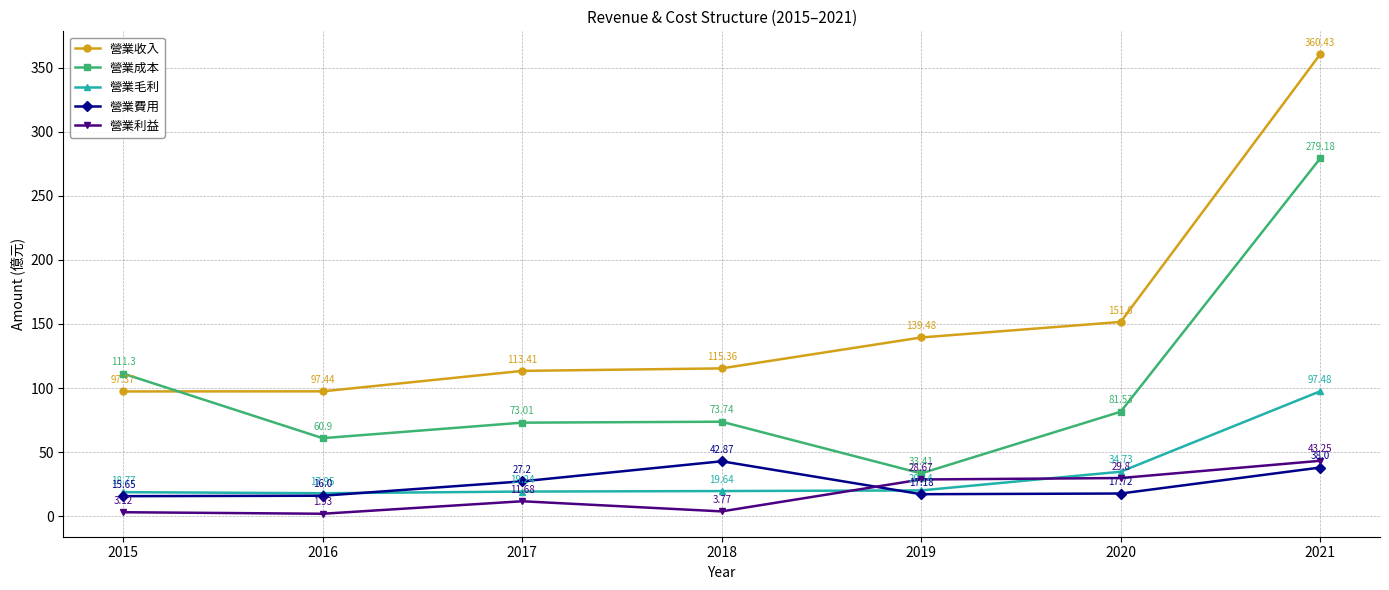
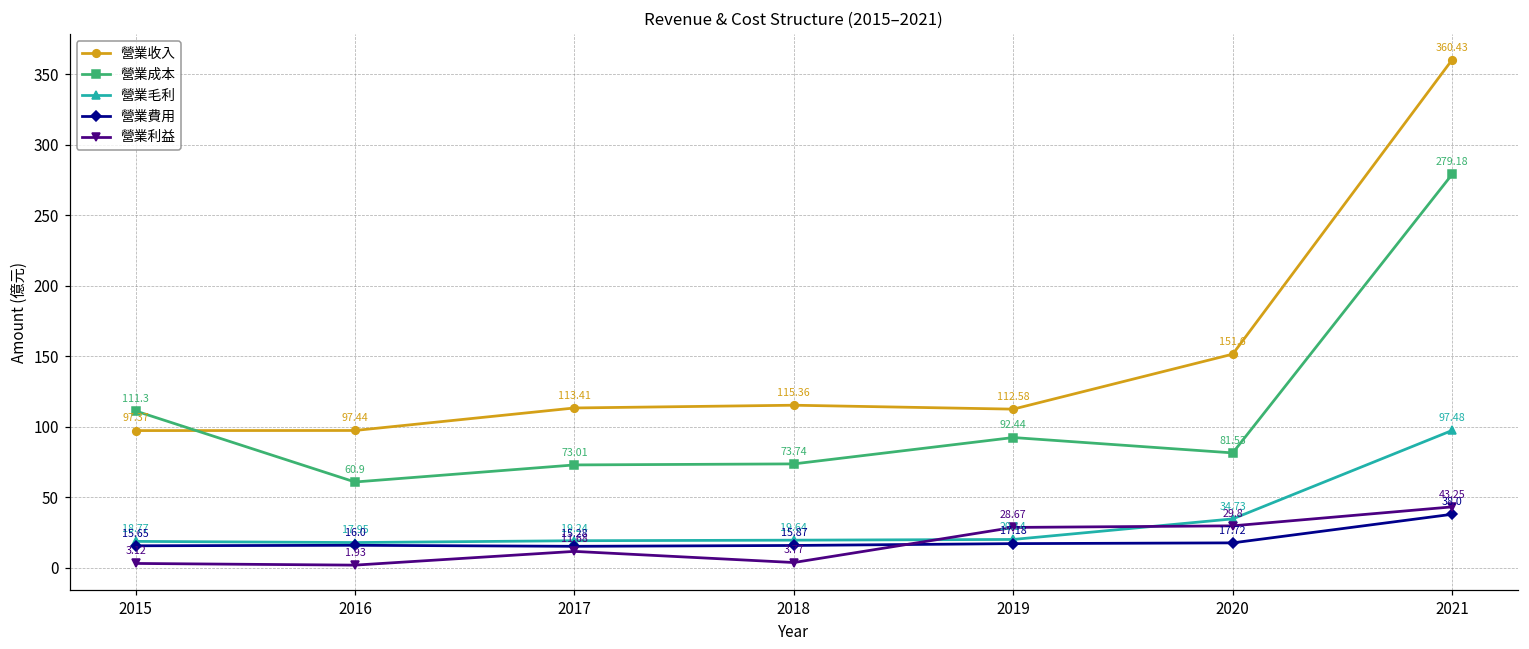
營業費用, 2017: 27.2 -> 15.28
營業費用, 2018: 42.87 -> 15.87
營業收入, 2019: 139.48 -> 112.58
營業成本, 2019: 33.41 -> 92.44
